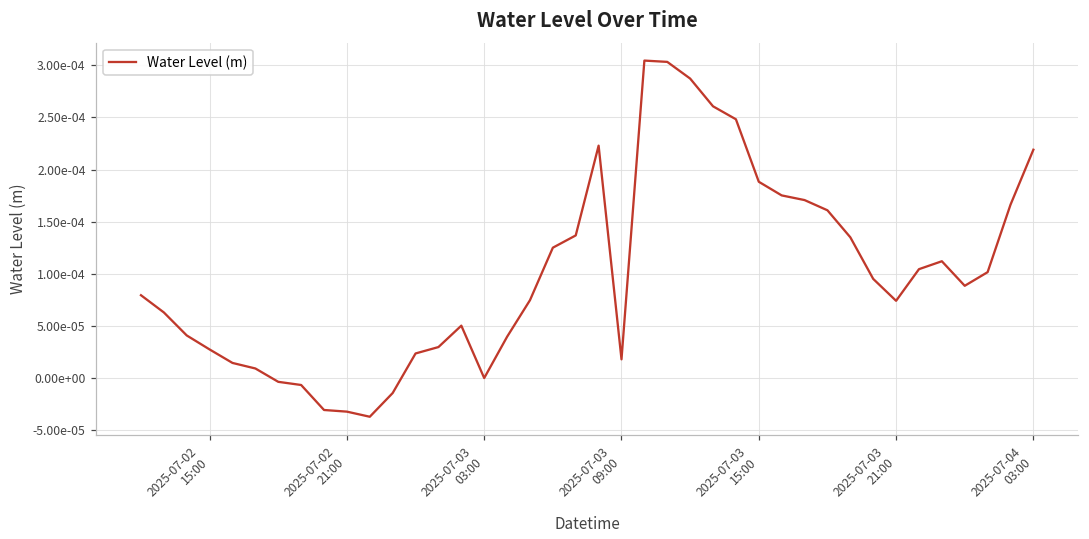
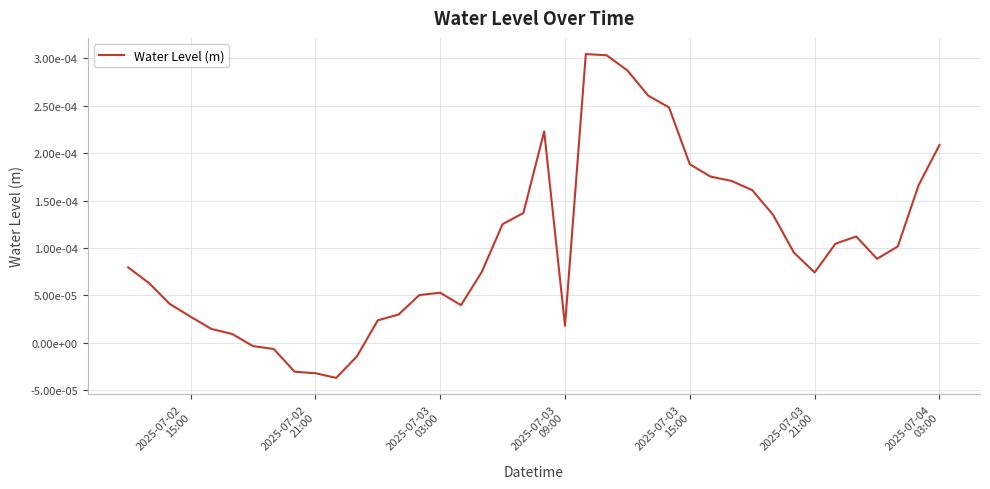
2025-07-03 03:00: 0.0000 -> 0.0001
2025-07-04 03:00: 0.00022 -> 0.00021
